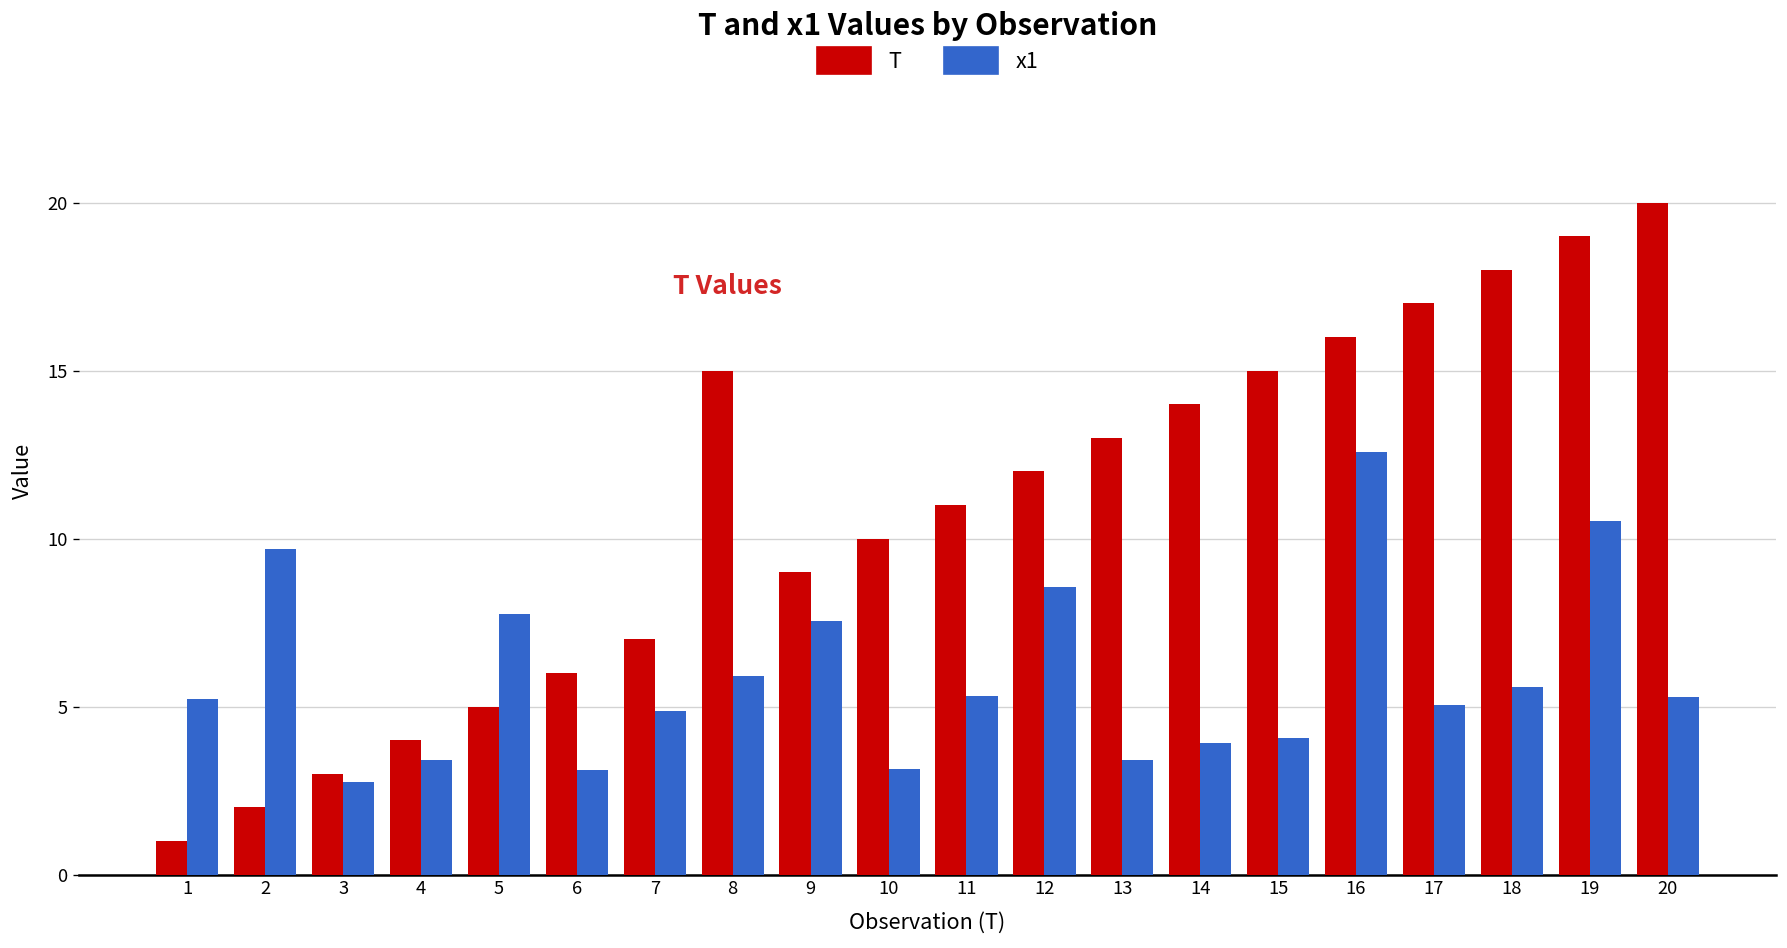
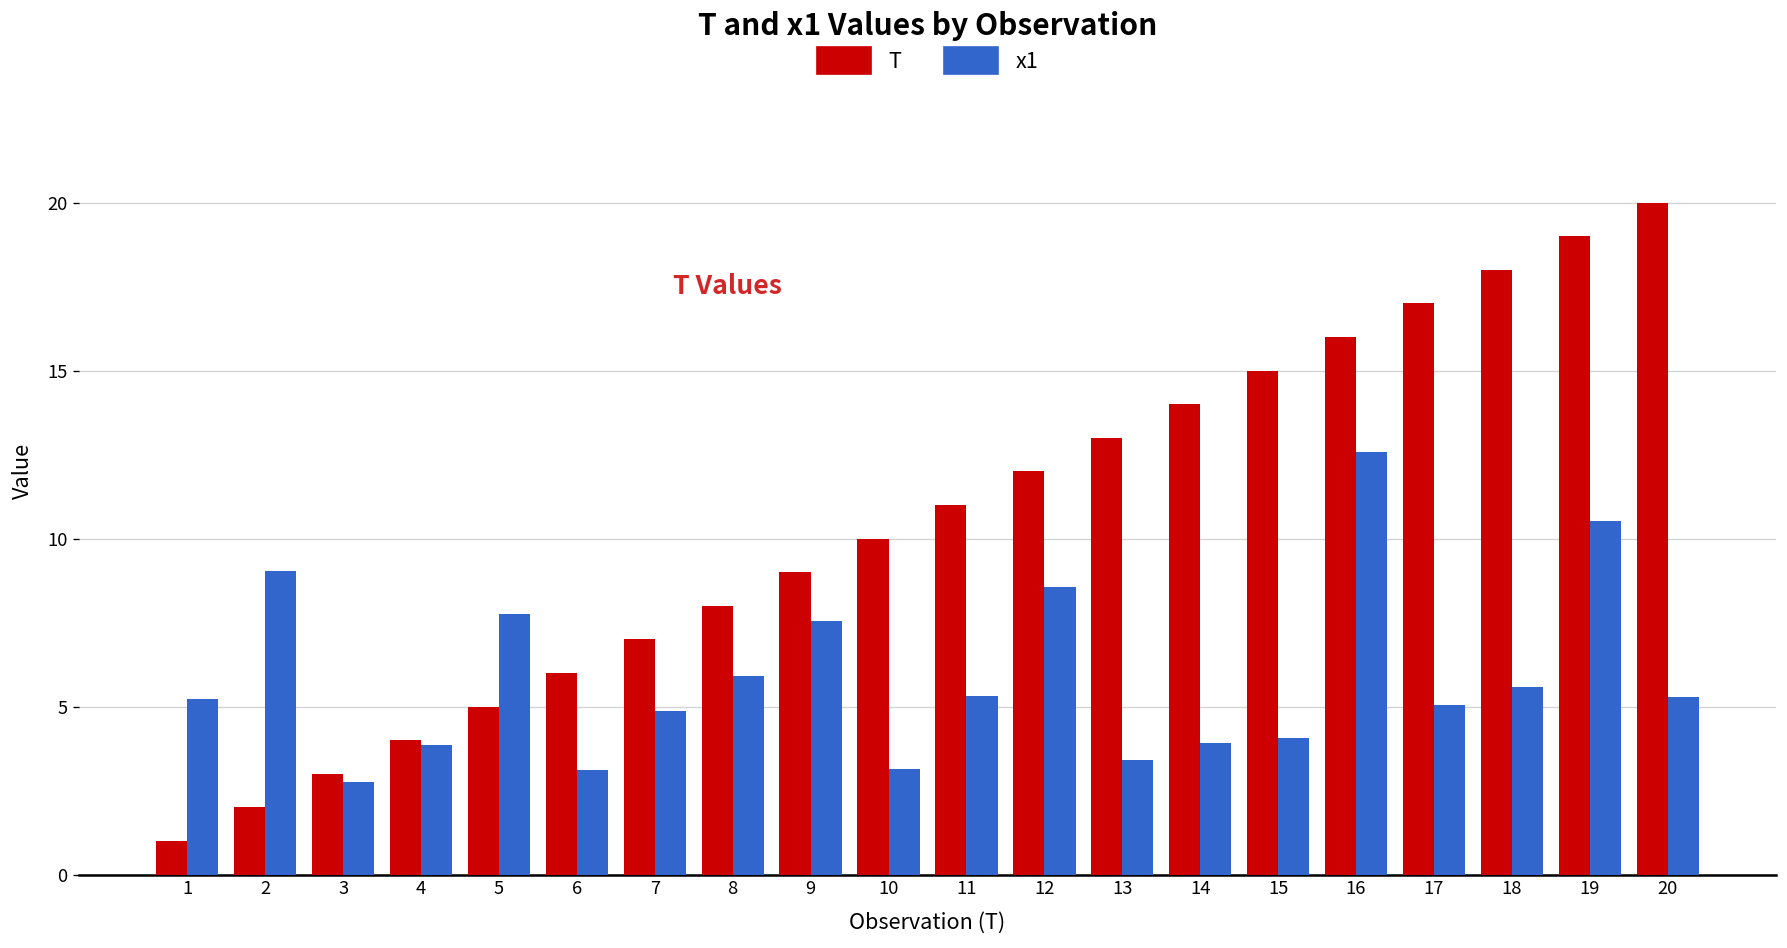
x1, 2: 9.7 -> 9.0
x1, 4: 3.4 -> 3.9
T, 8: 15 -> 8
